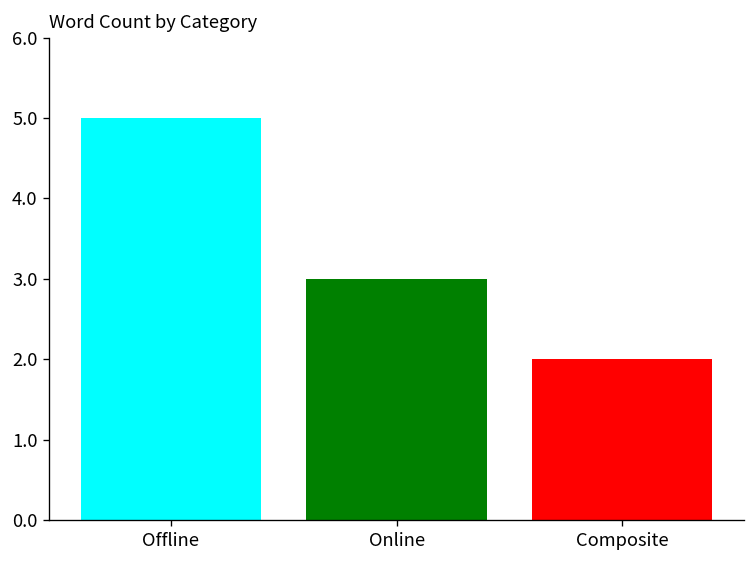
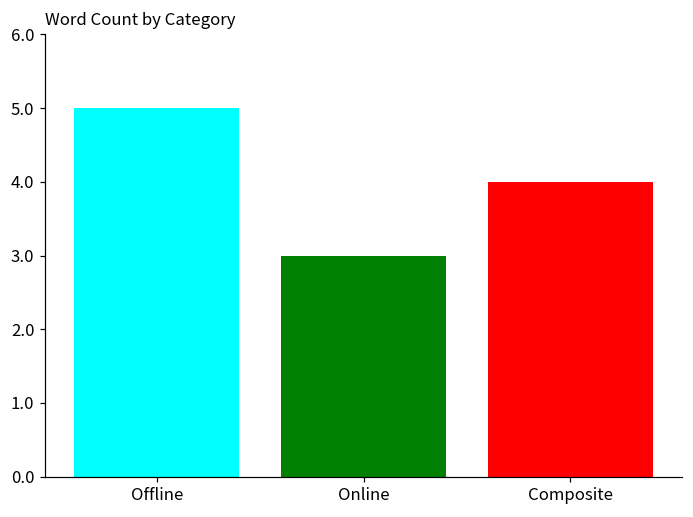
Composite: 2 -> 4
